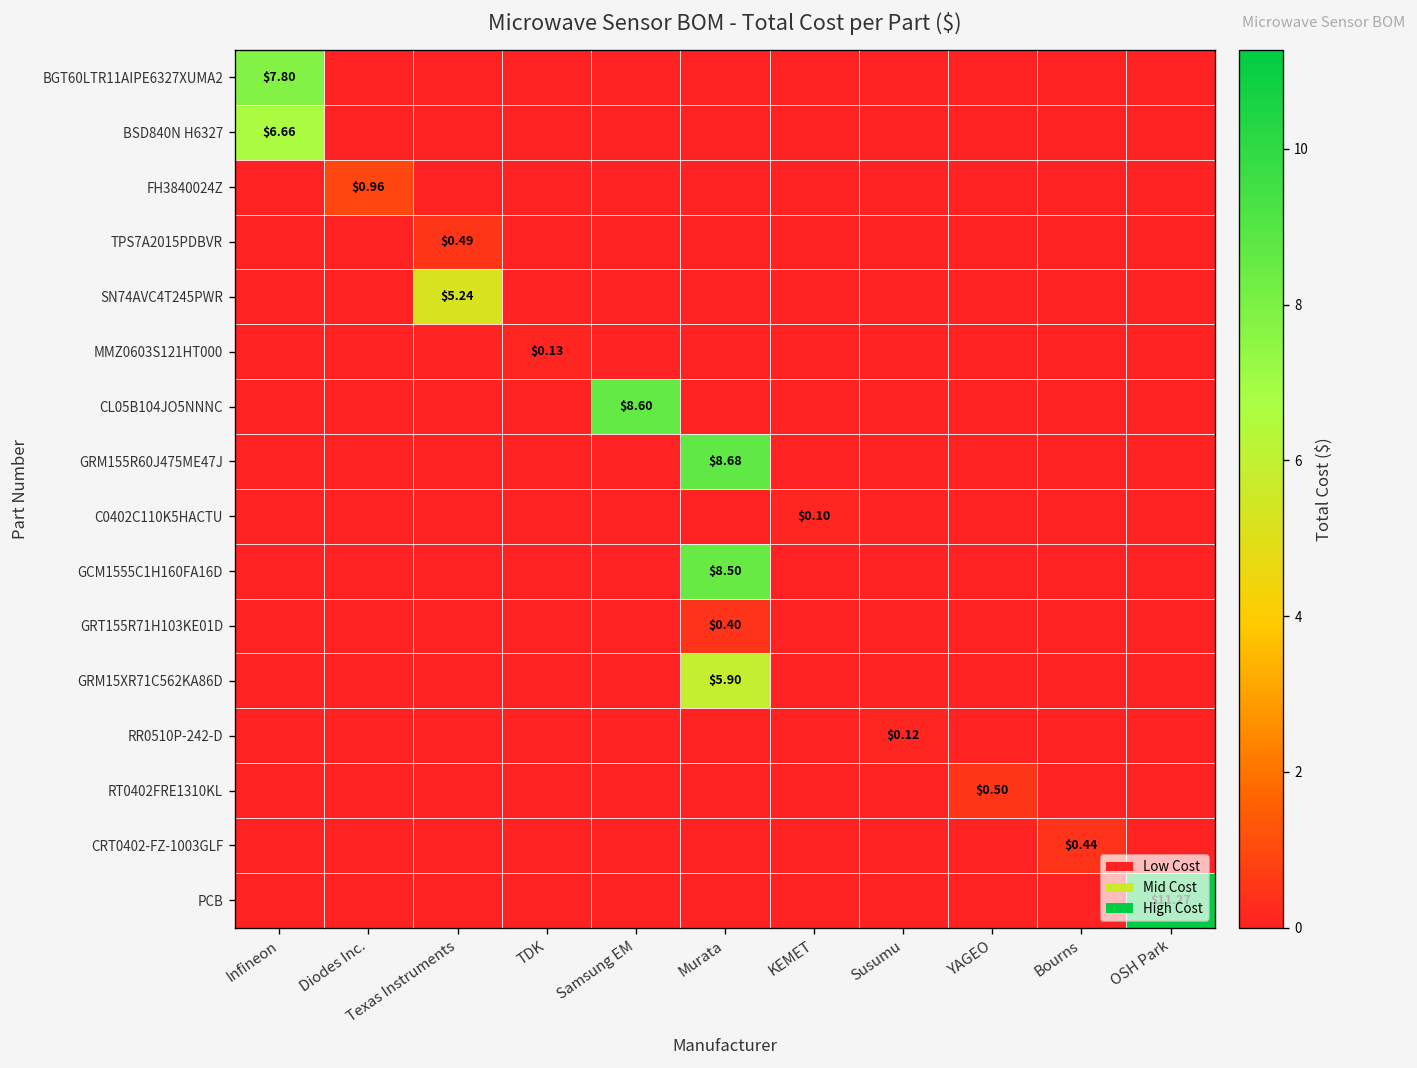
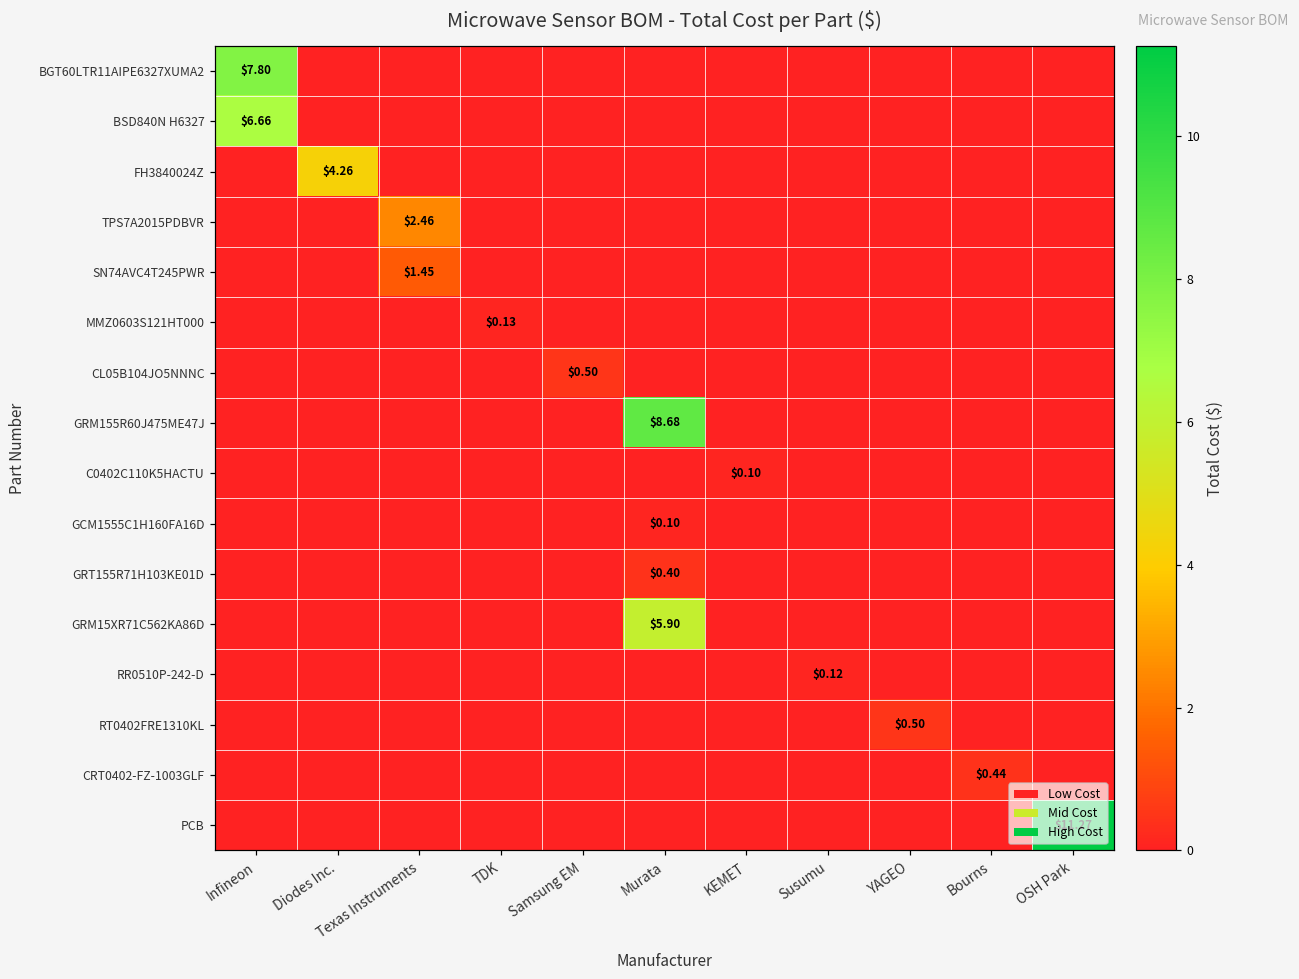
FH3840024Z, Diodes Inc.: $0.96 -> $4.26
TPS7A2015PDBVR, Texas Instruments: $0.49 -> $2.46
SN74AVC4T245PWR, Texas Instruments: $5.24 -> $1.45
CL05B104JO5NNNC, Samsung EM: $8.60 -> $0.50
GCM1555C1H160FA16D, Murata: $8.50 -> $0.10
